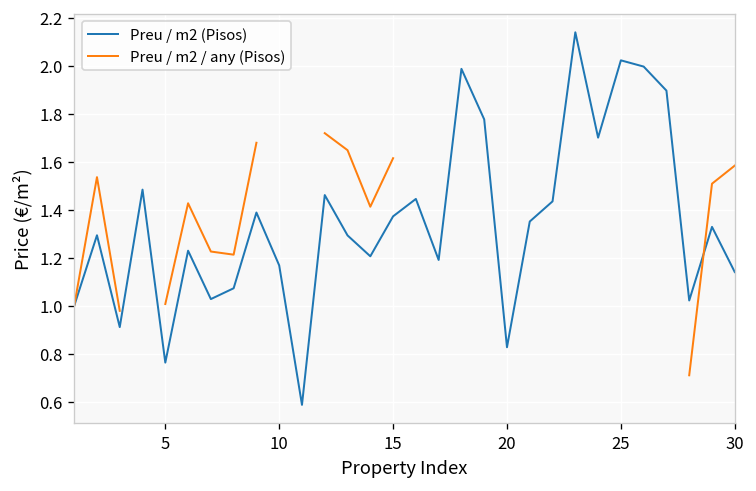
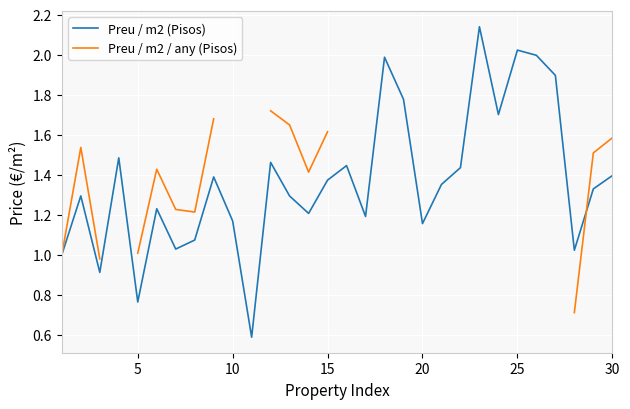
Preu / m2 (Pisos), 20: 0.83 -> 1.16
Preu / m2 (Pisos), 30: 1.14 -> 1.40
